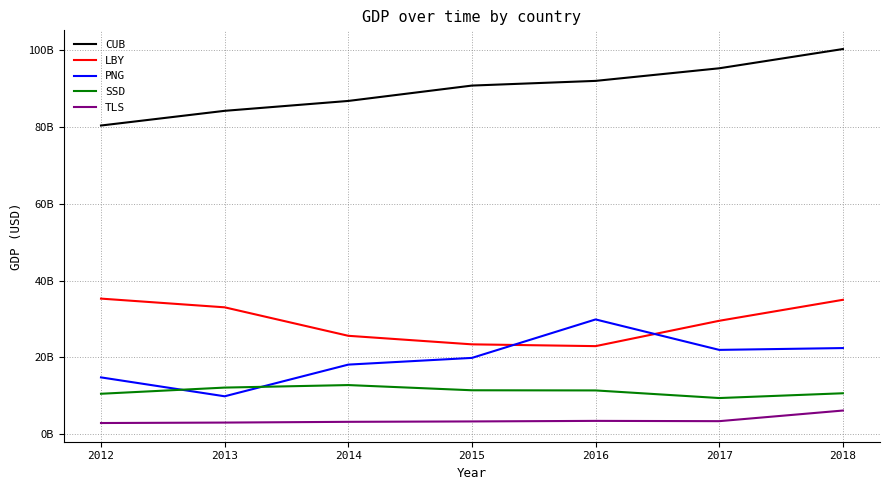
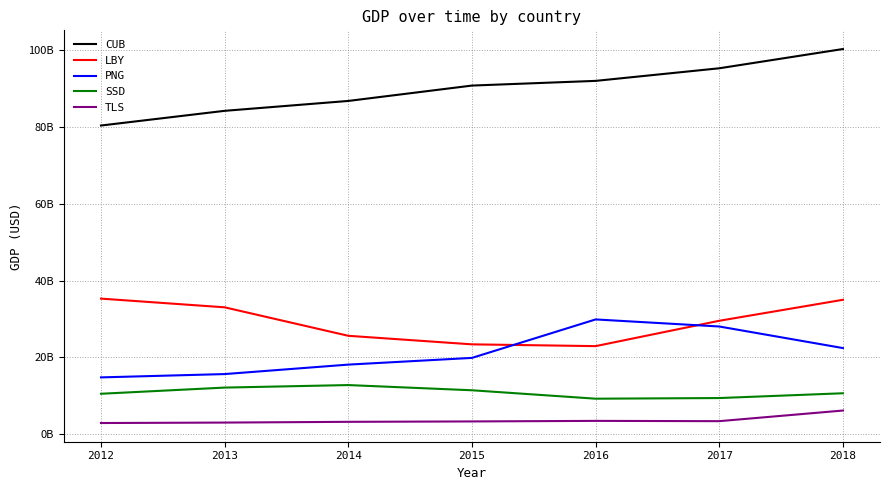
PNG, 2013: 10000000000 -> 16000000000
SSD, 2016: 11000000000 -> 9000000000
PNG, 2017: 22000000000 -> 28000000000
